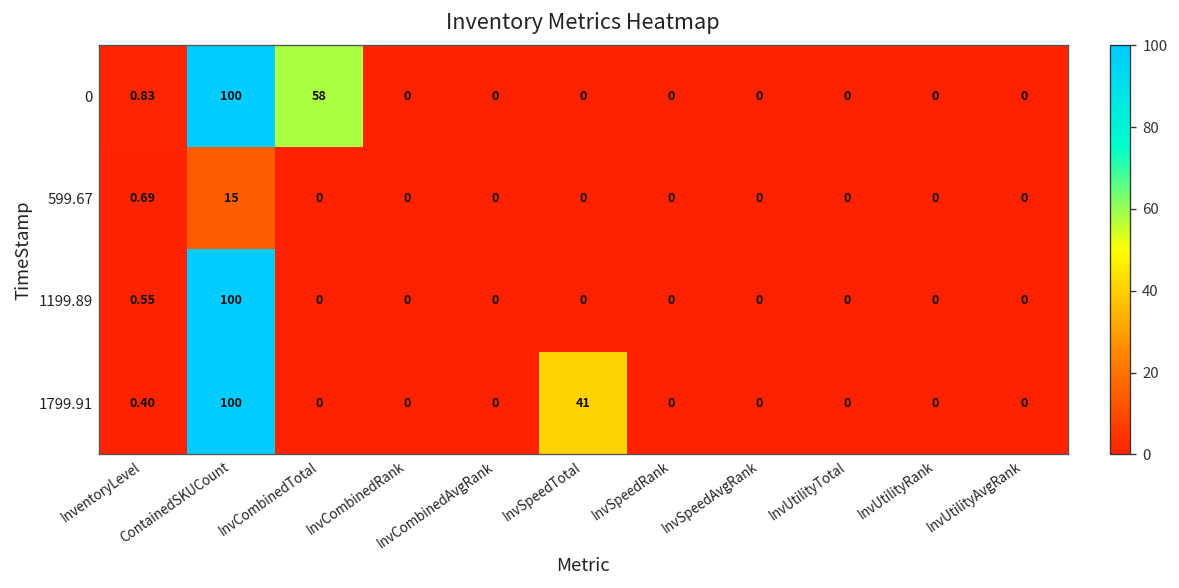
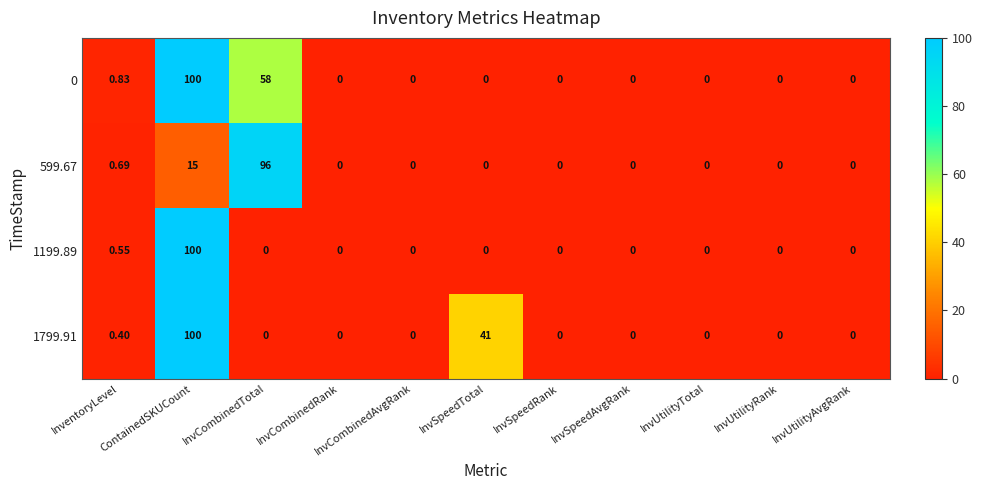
599.67, InvCombinedTotal: 0 -> 96
